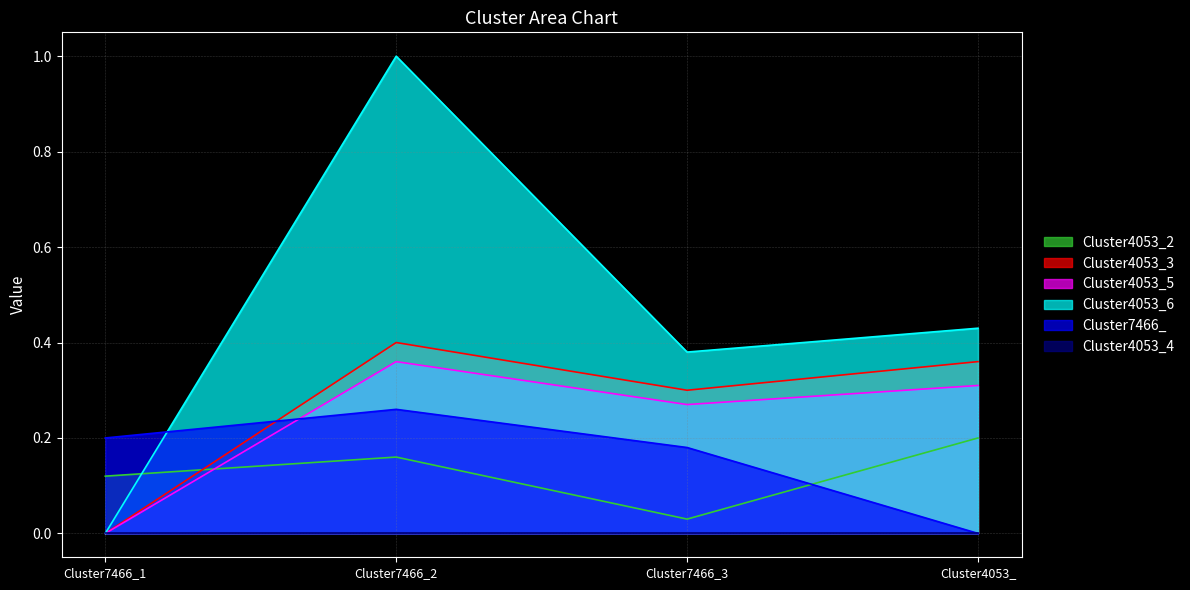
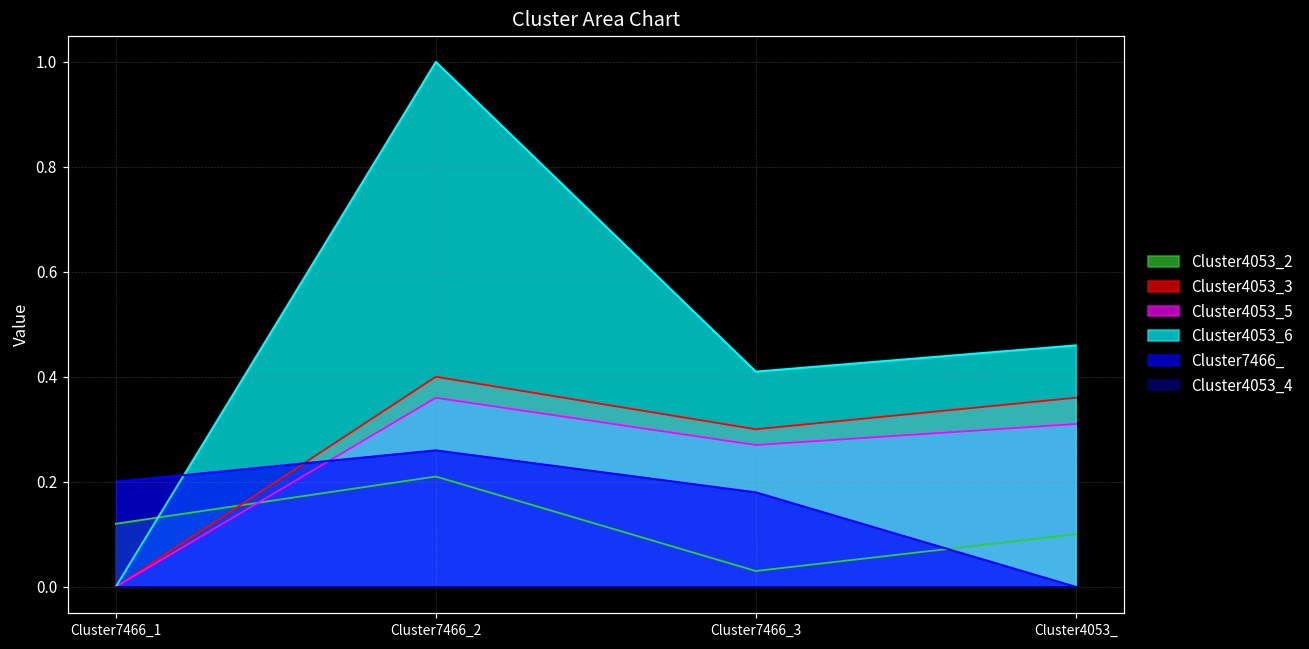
Cluster4053_2, Cluster7466_2: 0.16 -> 0.21
Cluster4053_6, Cluster7466_3: 0.38 -> 0.41
Cluster4053_2, Cluster4053_: 0.2 -> 0.1
Cluster4053_6, Cluster4053_: 0.43 -> 0.46
